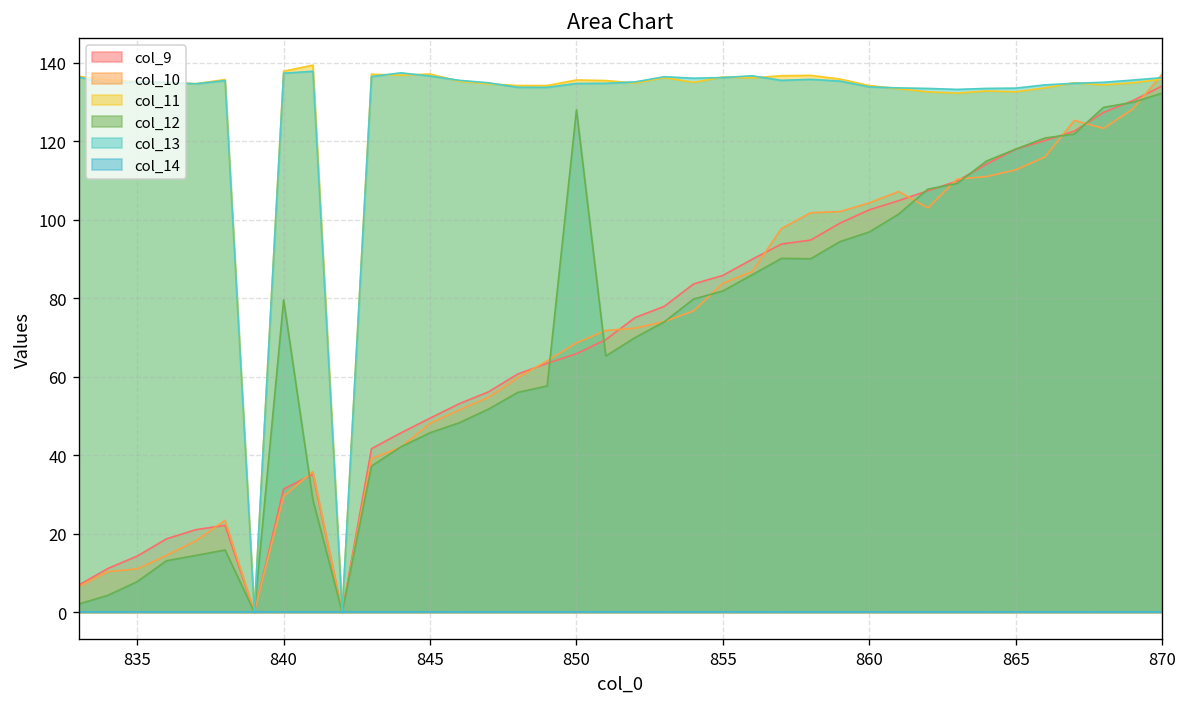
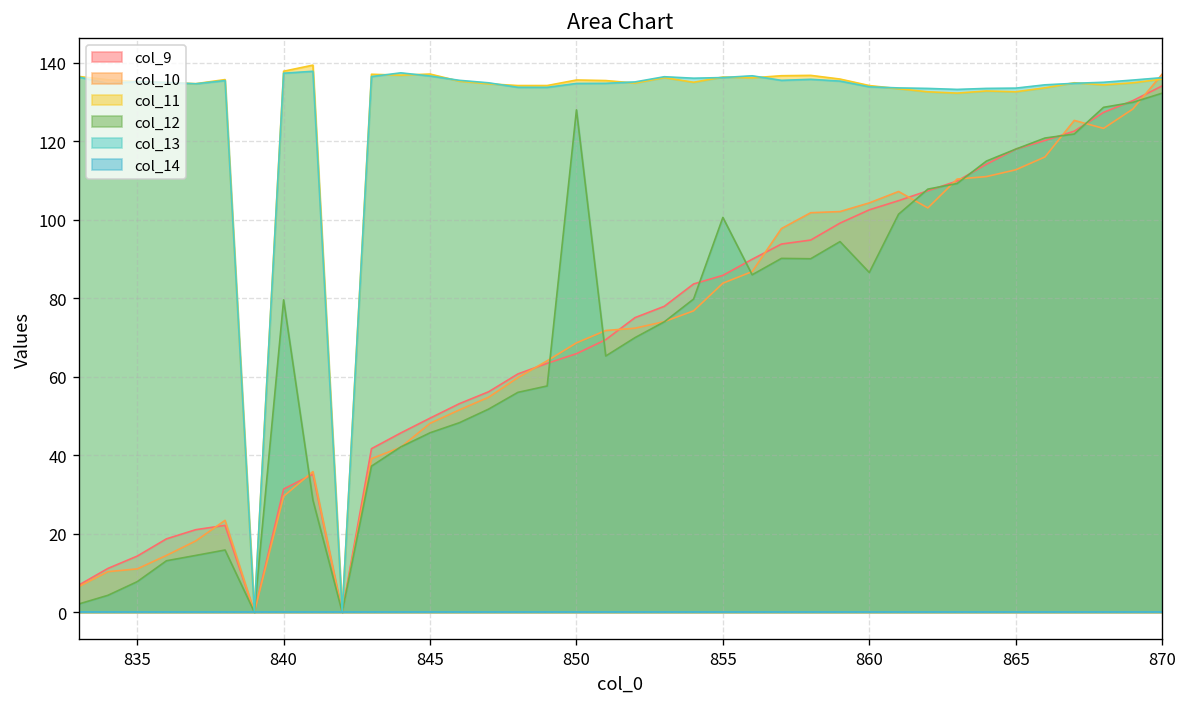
col_12, 855: 82 -> 101
col_12, 860: 97 -> 87
